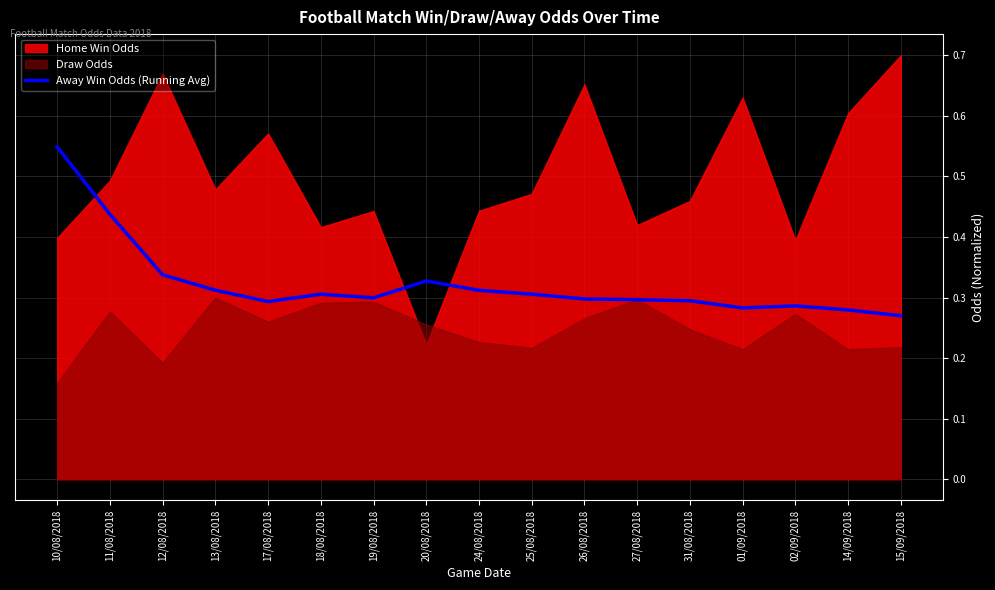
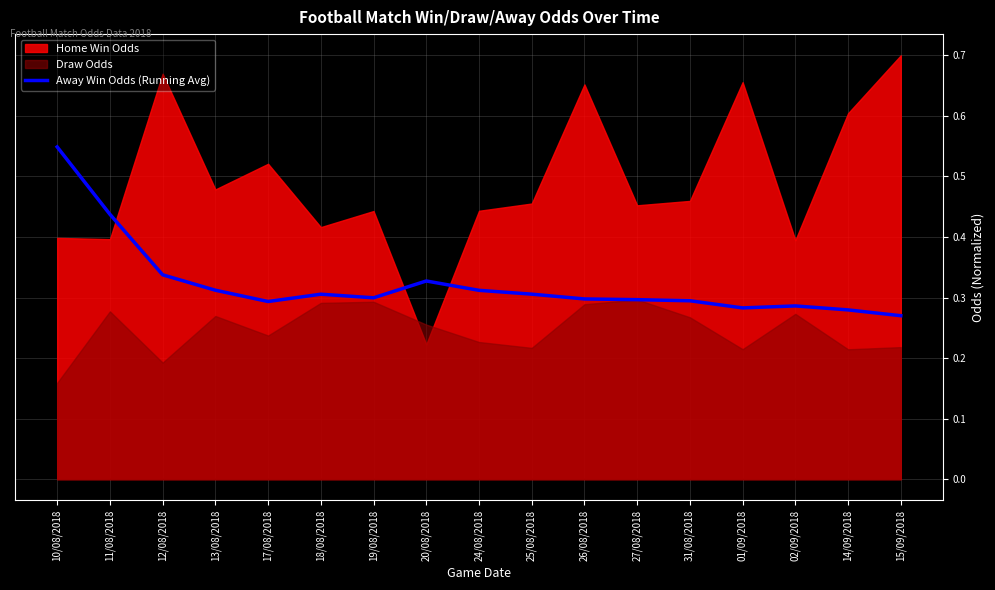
Home Win Odds, 11/08/2018: 0.49 -> 0.40
Draw Odds, 13/08/2018: 0.30 -> 0.27
Home Win Odds, 17/08/2018: 0.57 -> 0.52
Draw Odds, 17/08/2018: 0.26 -> 0.24
Home Win Odds, 25/08/2018: 0.47 -> 0.46
Draw Odds, 26/08/2018: 0.27 -> 0.29
Home Win Odds, 27/08/2018: 0.42 -> 0.45
Draw Odds, 31/08/2018: 0.25 -> 0.27
Home Win Odds, 01/09/2018: 0.63 -> 0.66
